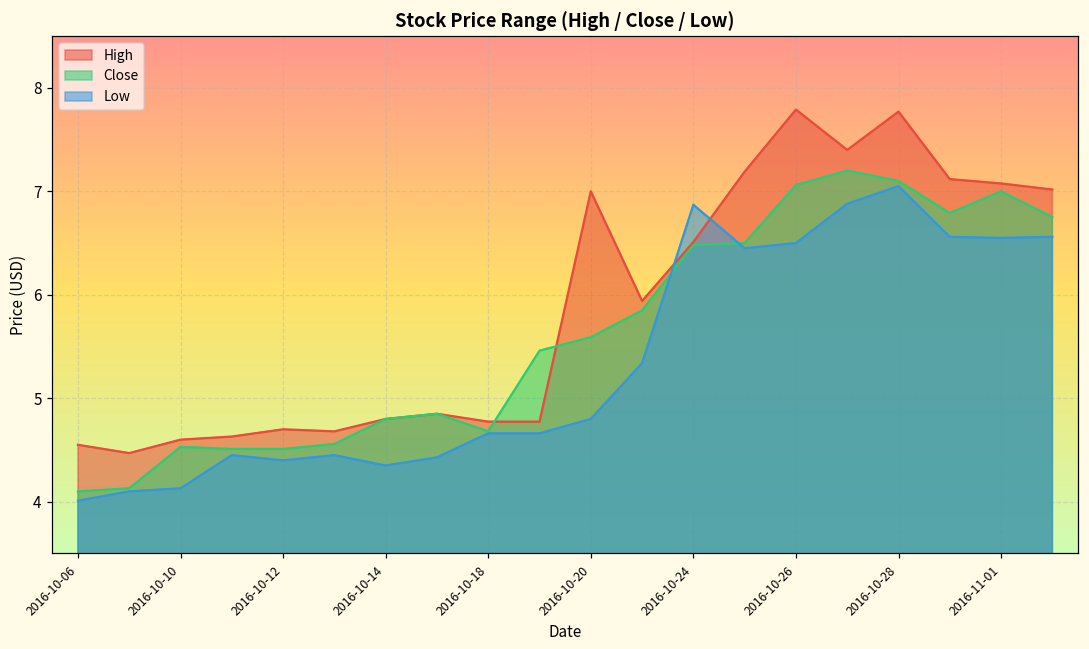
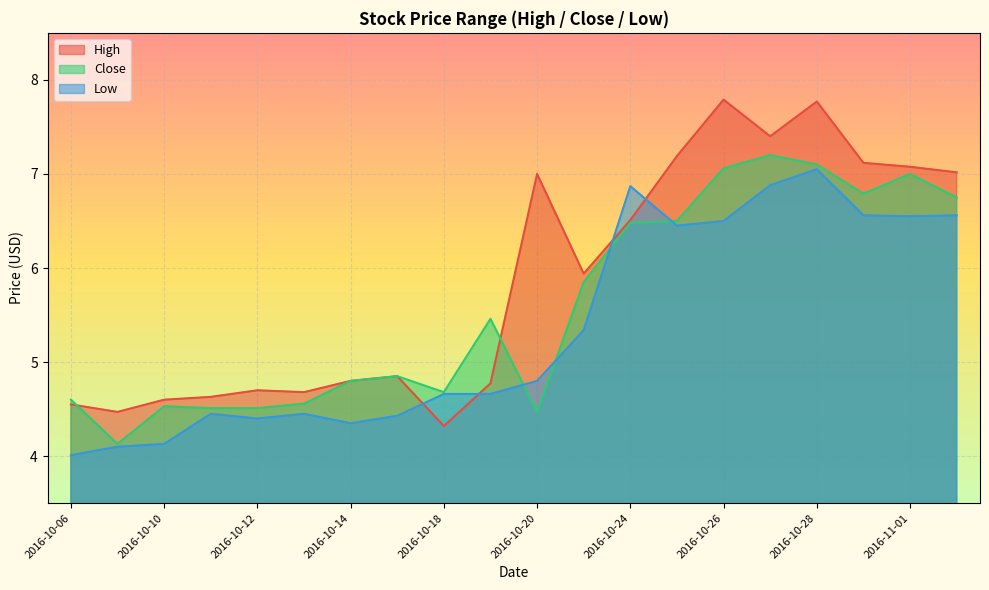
Close, 2016-10-06: 4.1 -> 4.6
High, 2016-10-18: 4.8 -> 4.3
Close, 2016-10-20: 5.6 -> 4.5
